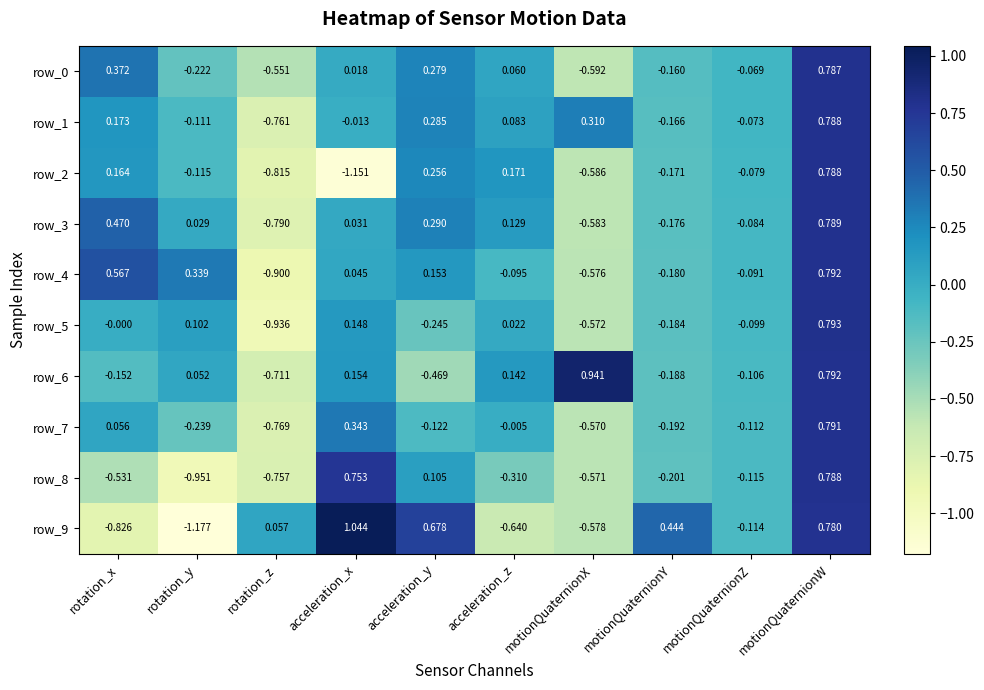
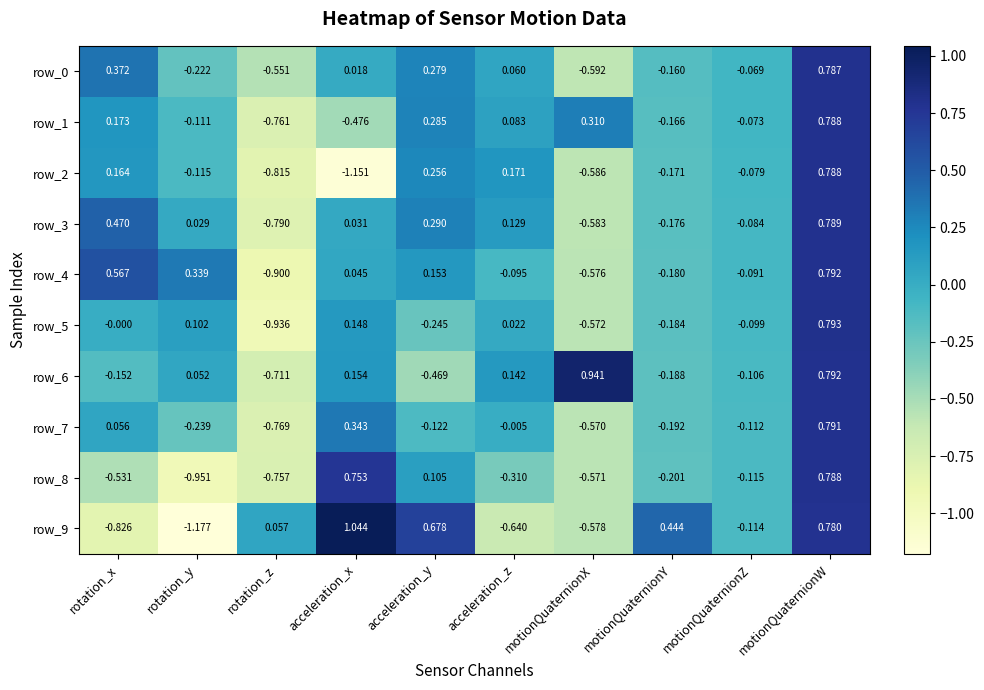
row_1, acceleration_x: -0.013 -> -0.476
